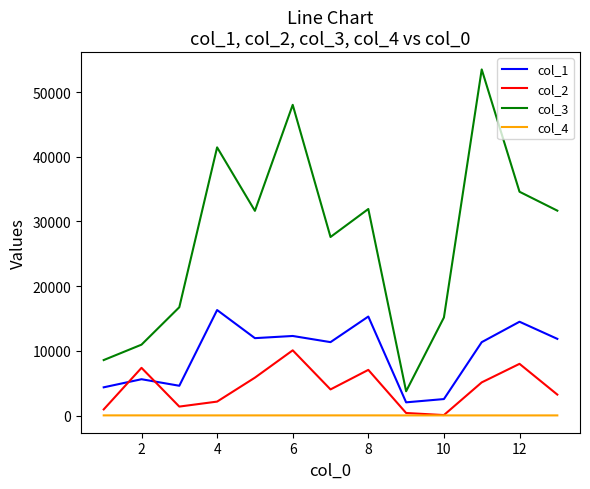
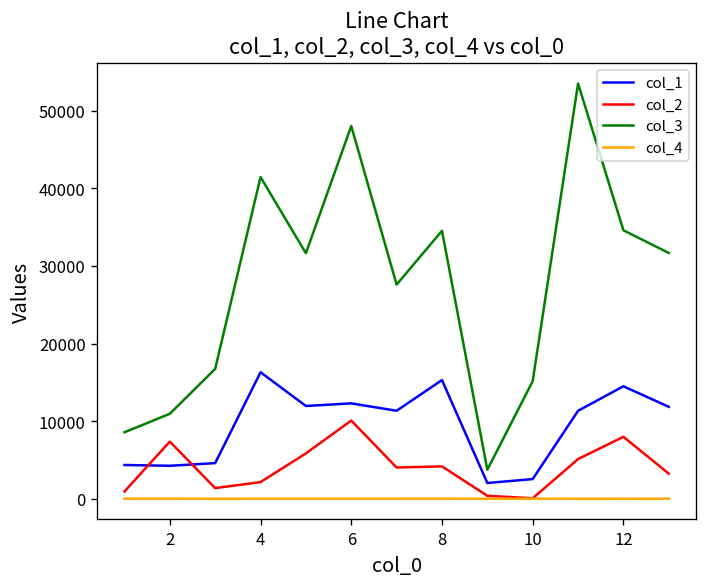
col_1, 2: 6000 -> 4000
col_2, 8: 7000 -> 4000
col_3, 8: 32000 -> 35000
